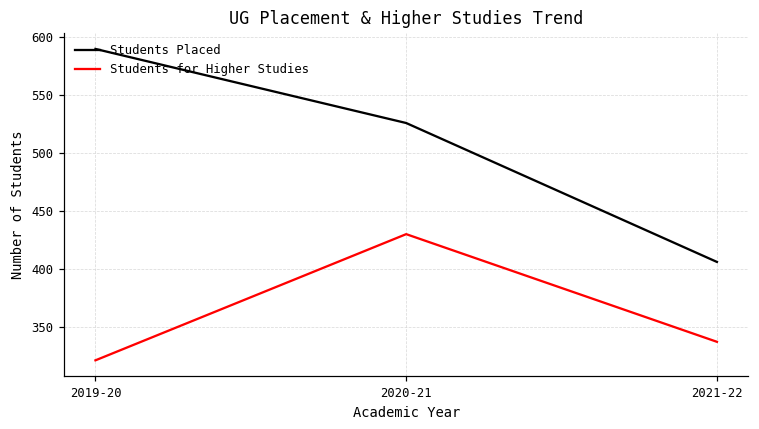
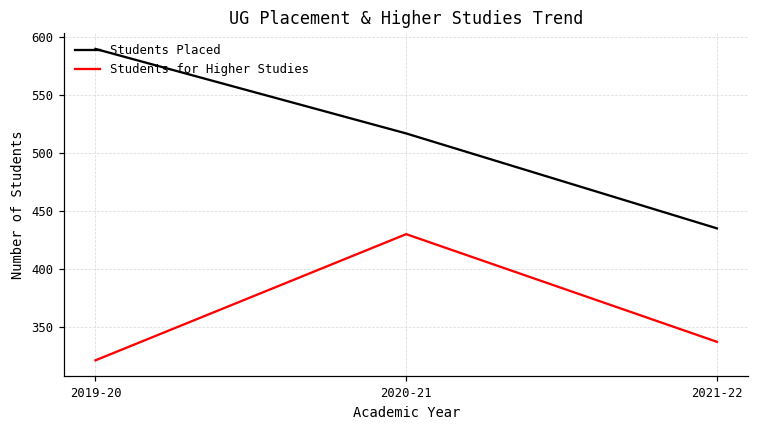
Students Placed, 2020-21: 526 -> 517
Students Placed, 2021-22: 406 -> 435
